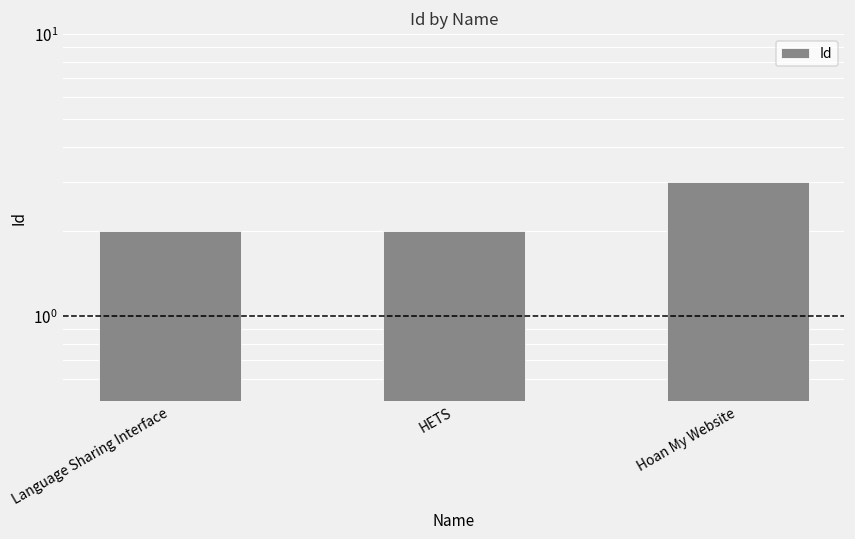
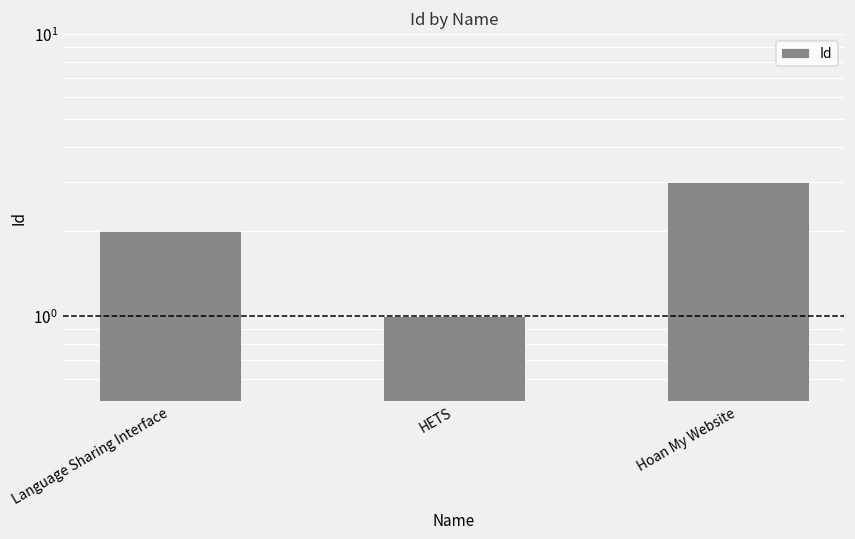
HETS: 2 -> 1
